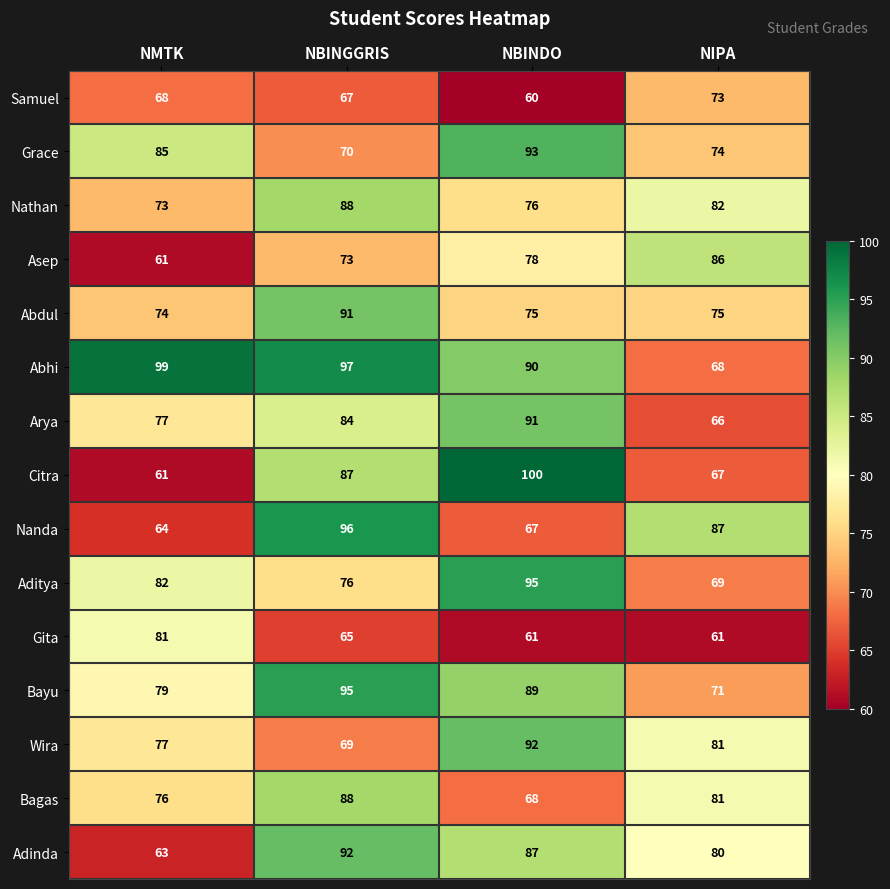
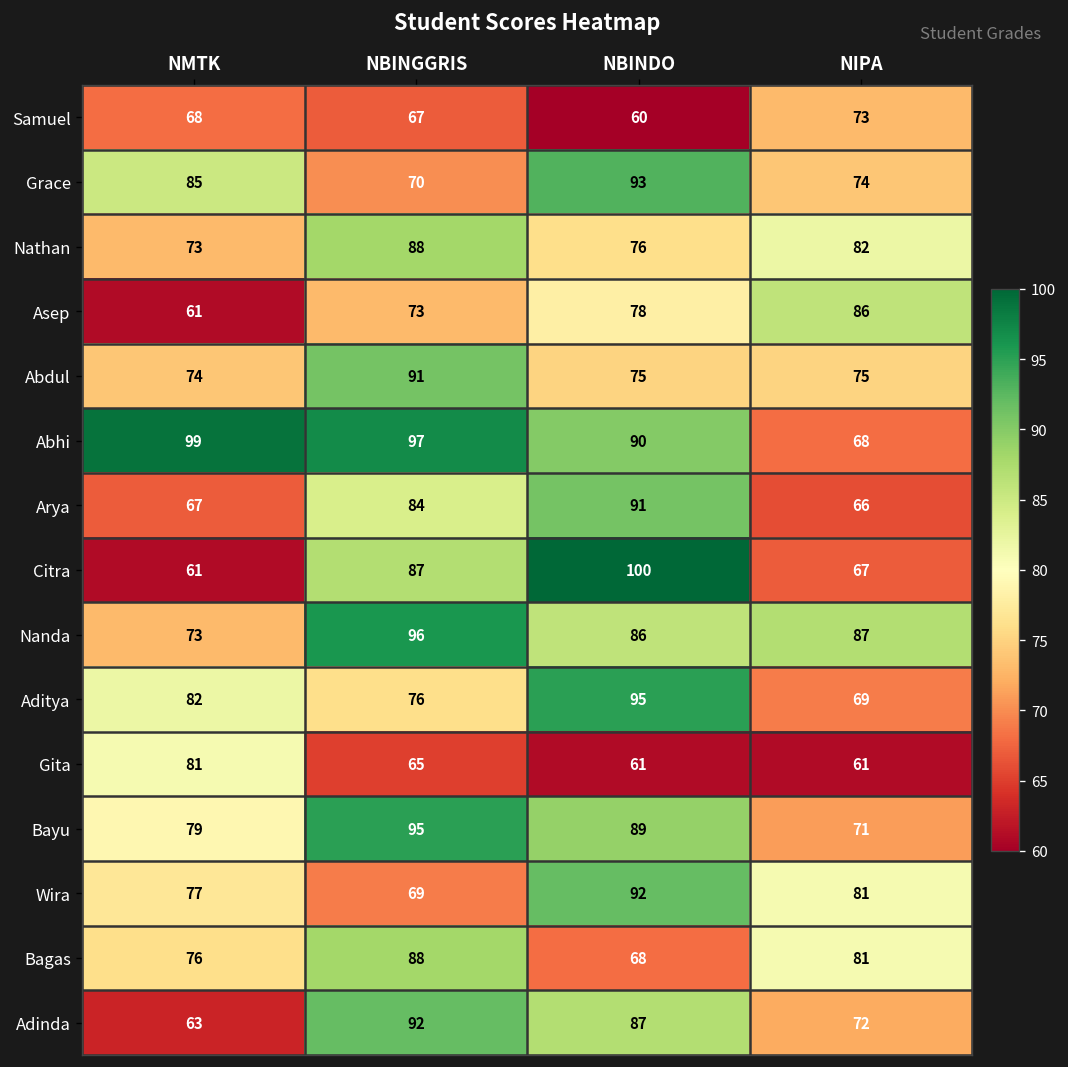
Arya, NMTK: 77 -> 67
Nanda, NMTK: 64 -> 73
Nanda, NBINDO: 67 -> 86
Adinda, NIPA: 80 -> 72
